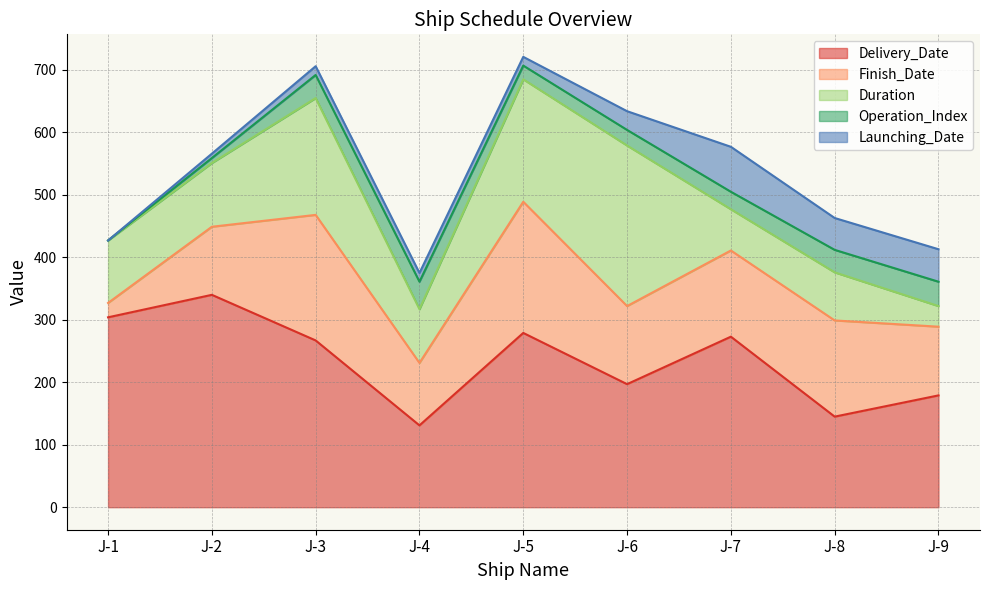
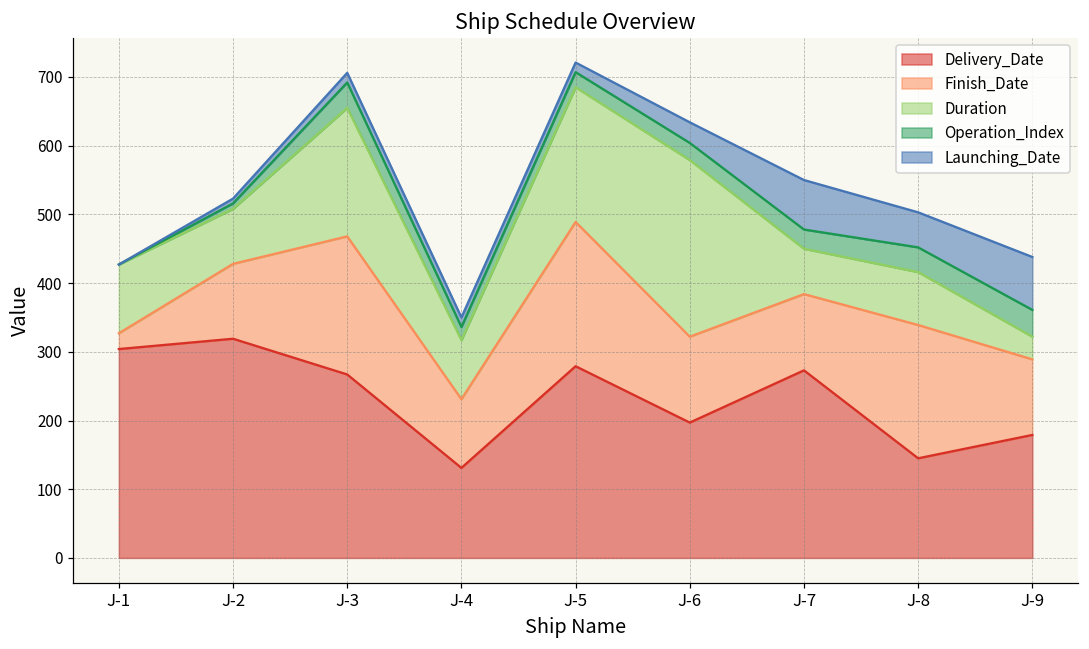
Delivery_Date, J-2: 340 -> 320
Duration, J-2: 100 -> 80
Operation_Index, J-4: 40 -> 20
Finish_Date, J-7: 140 -> 110
Finish_Date, J-8: 150 -> 190
Launching_Date, J-9: 50 -> 80
